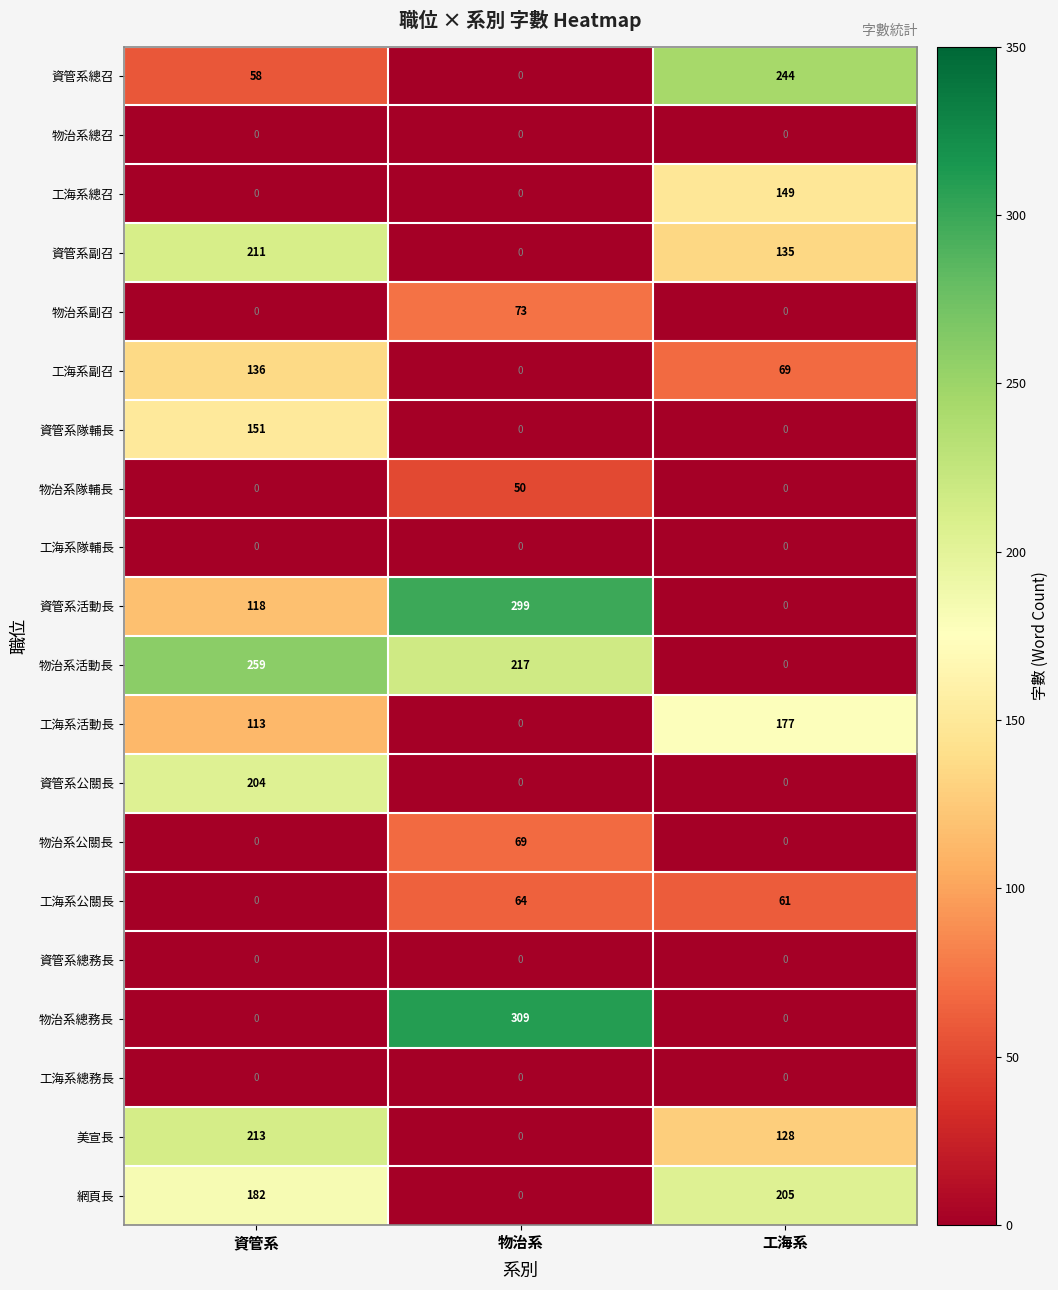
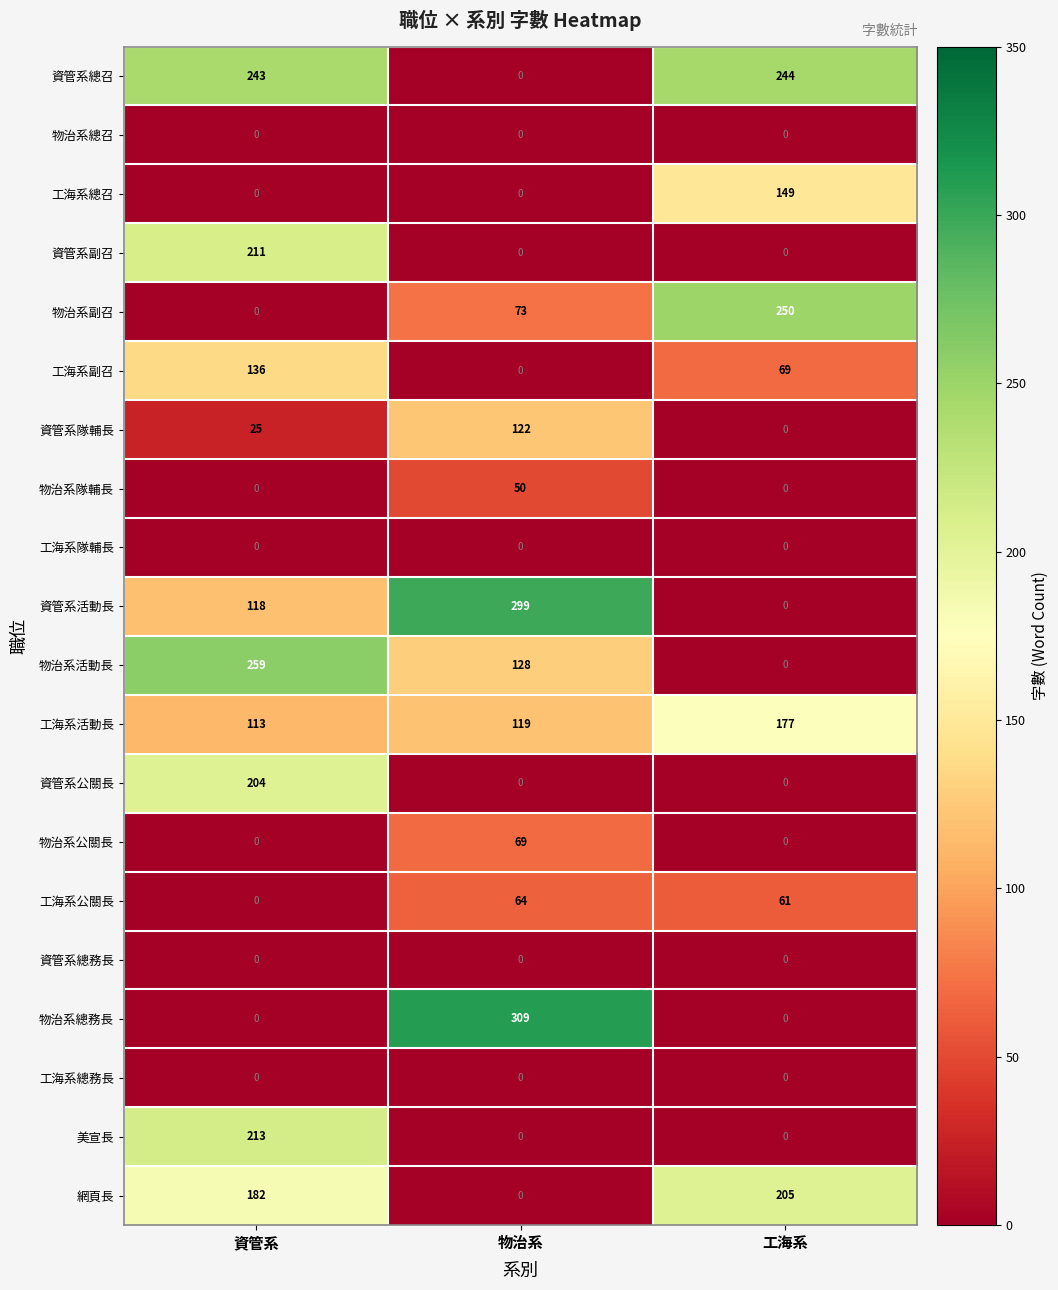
資管系總召, 資管系: 58 -> 243
資管系副召, 工海系: 135 -> 0
物治系副召, 工海系: 0 -> 250
資管系隊輔長, 資管系: 151 -> 25
資管系隊輔長, 物治系: 0 -> 122
物治系活動長, 物治系: 217 -> 128
工海系活動長, 物治系: 0 -> 119
美宣長, 工海系: 128 -> 0
